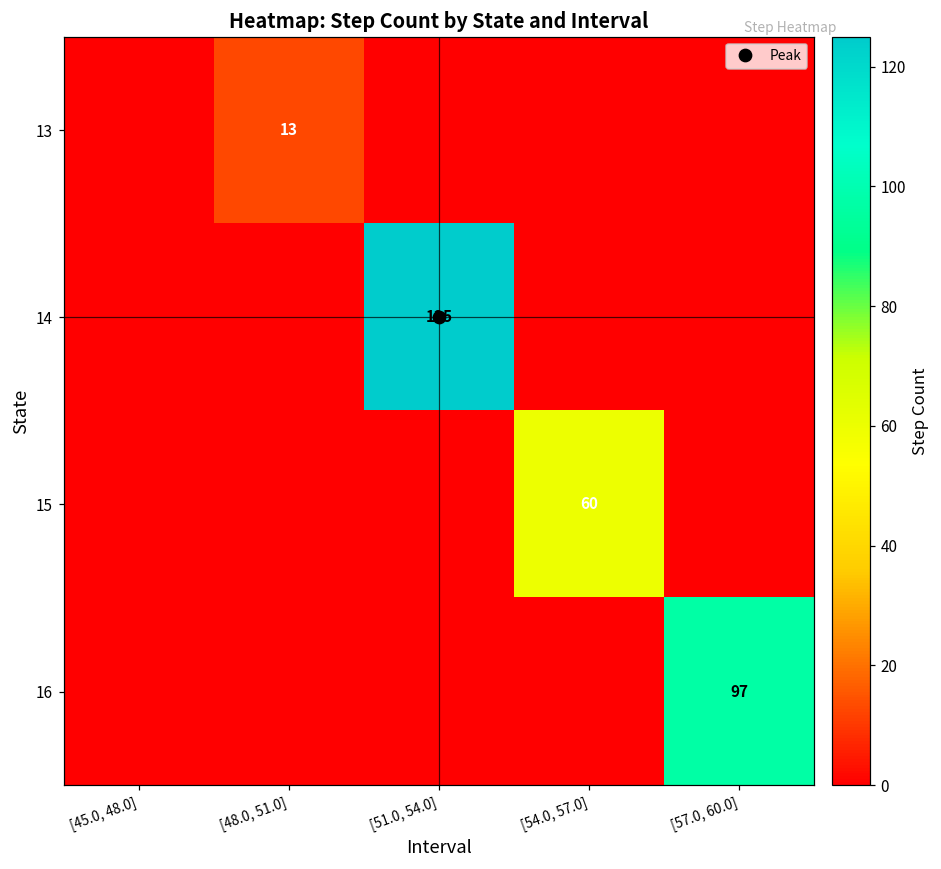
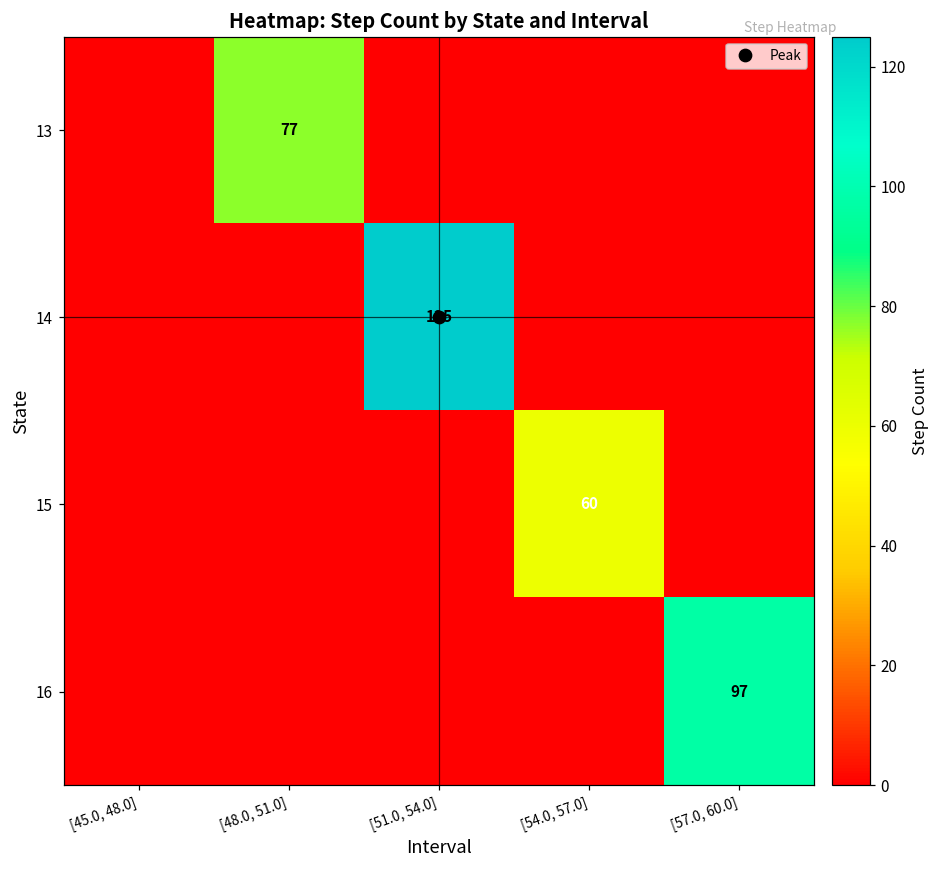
13, [48.0, 51.0]: 13 -> 77
